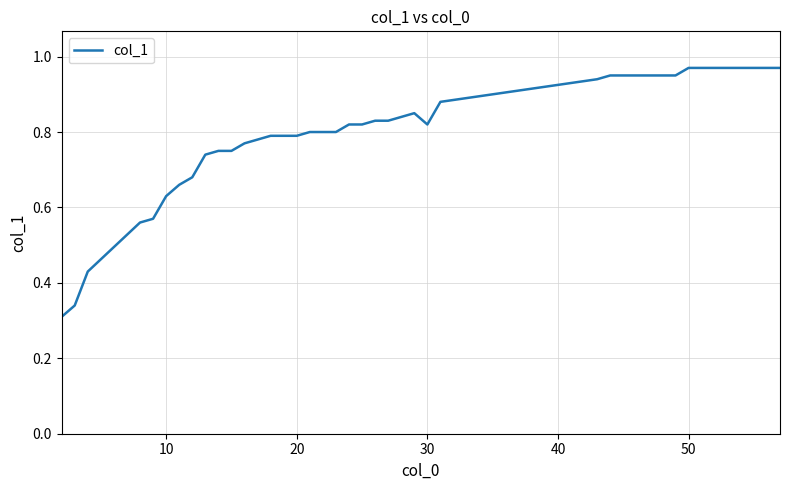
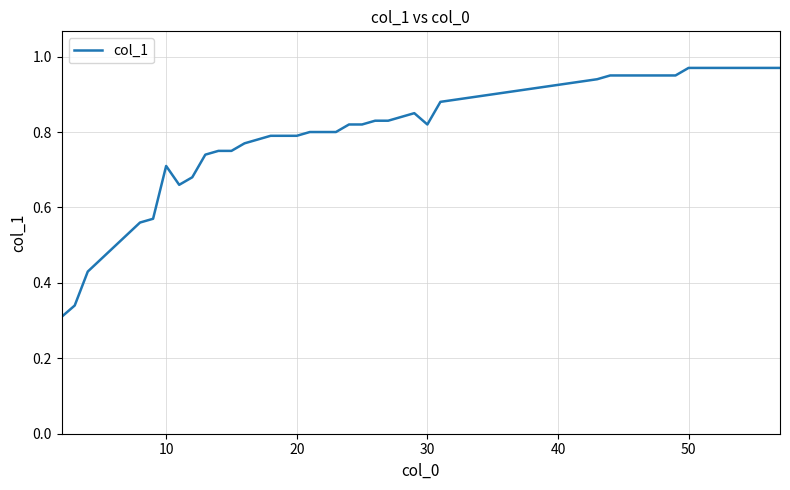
10: 0.63 -> 0.71
